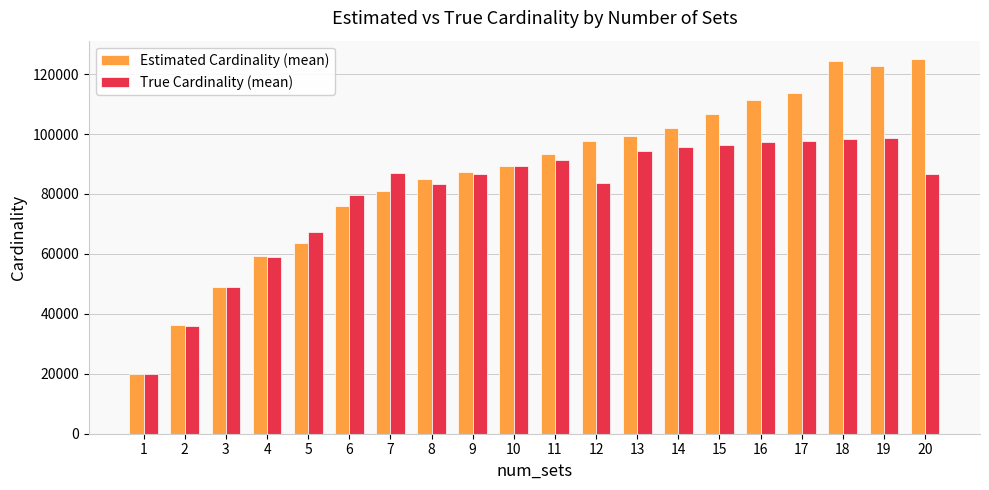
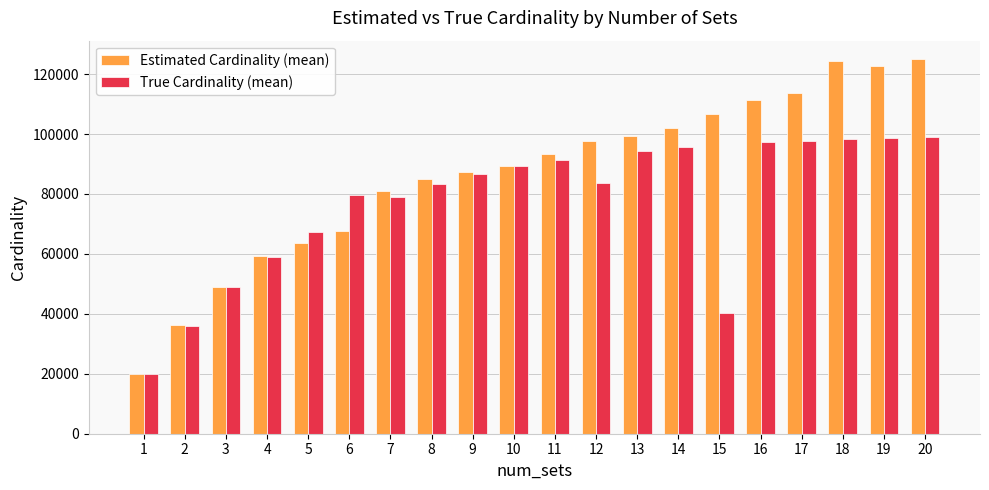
Estimated Cardinality (mean), 6: 76000 -> 68000
True Cardinality (mean), 7: 87000 -> 79000
True Cardinality (mean), 15: 96000 -> 40000
True Cardinality (mean), 20: 87000 -> 99000
